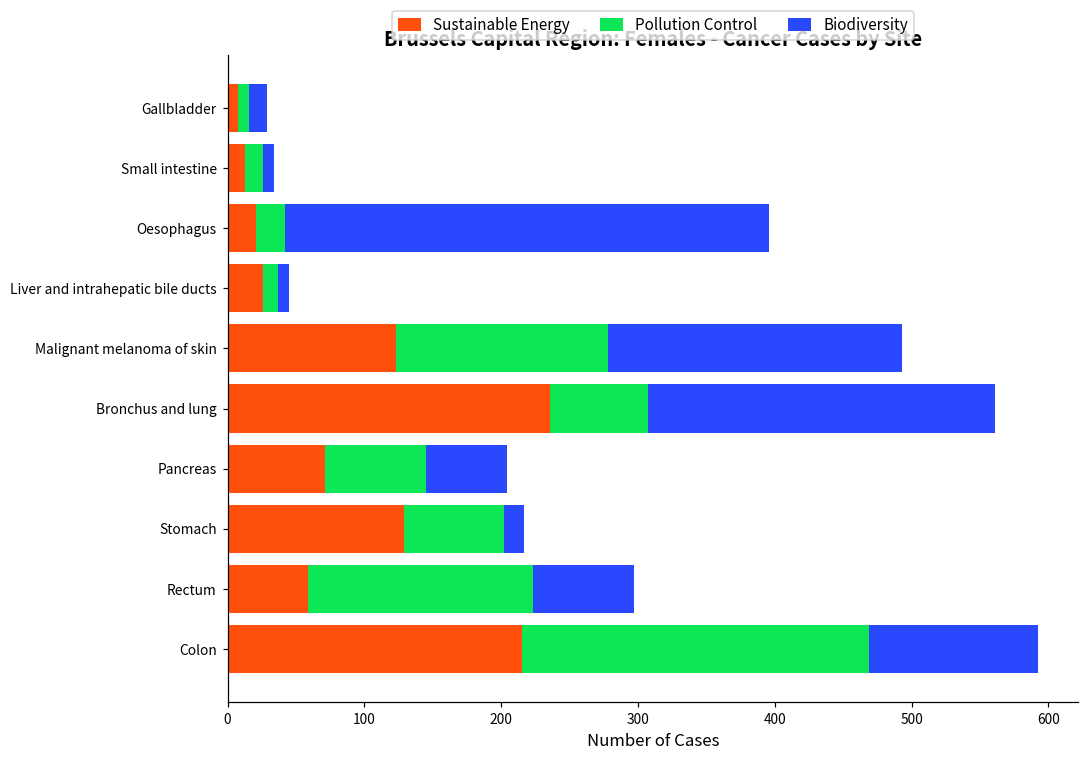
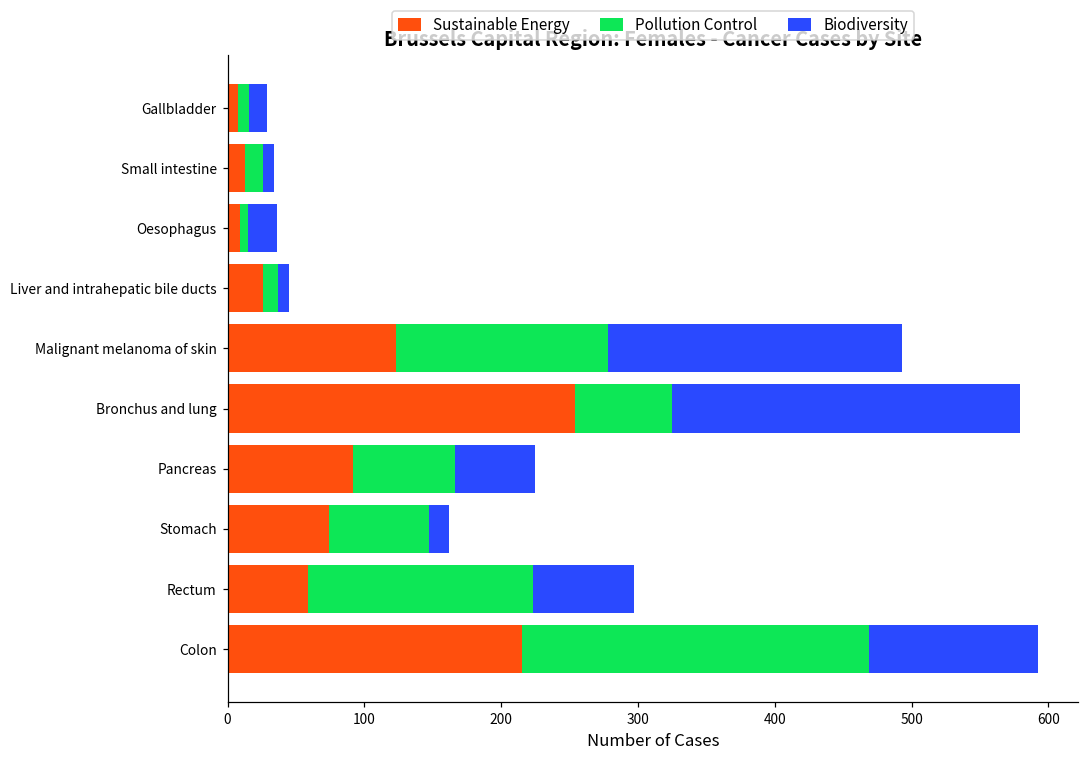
Sustainable Energy, Oesophagus: 21 -> 9
Pollution Control, Oesophagus: 21 -> 6
Biodiversity, Oesophagus: 354 -> 21
Sustainable Energy, Bronchus and lung: 236 -> 254
Sustainable Energy, Pancreas: 71 -> 92
Sustainable Energy, Stomach: 129 -> 74
